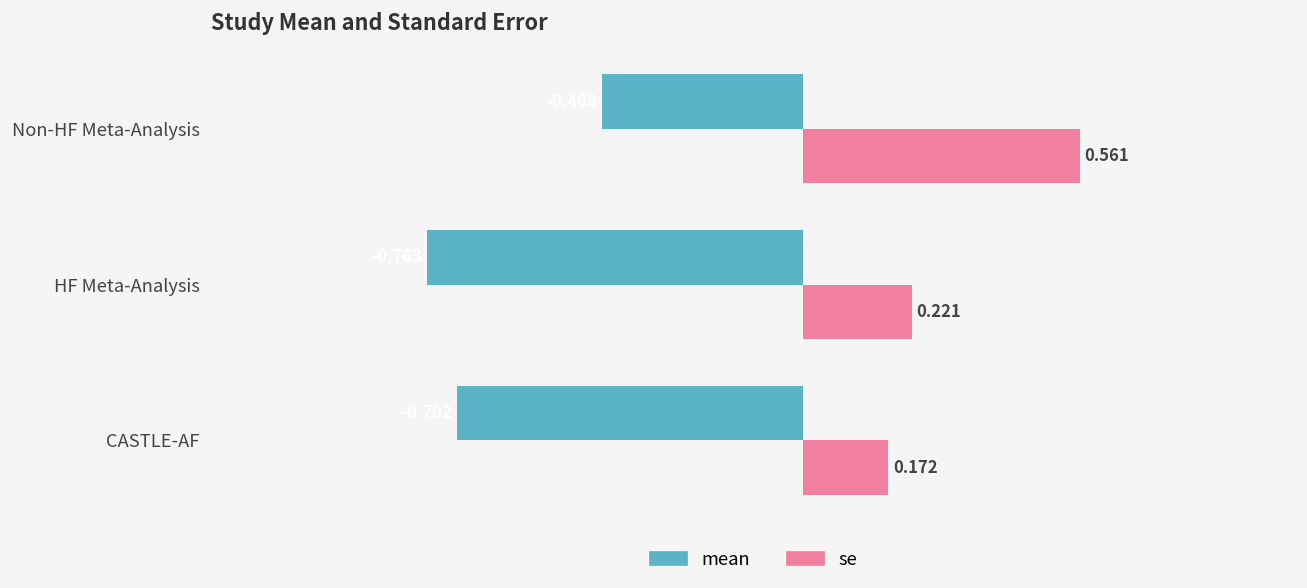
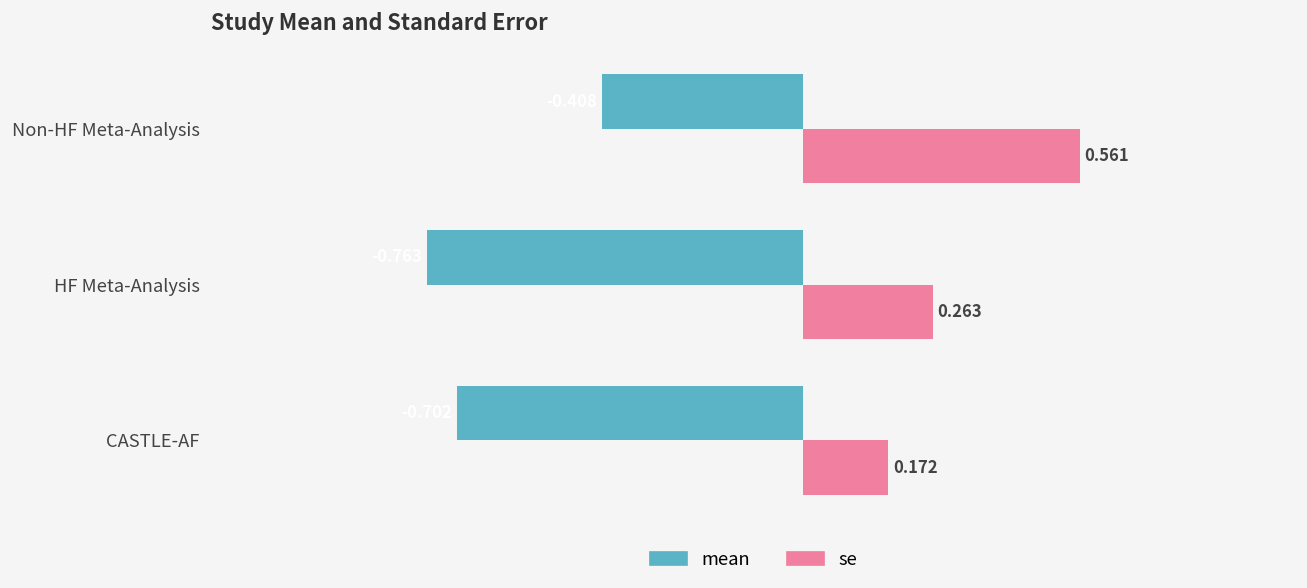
se, HF Meta-Analysis: 0.221 -> 0.263
